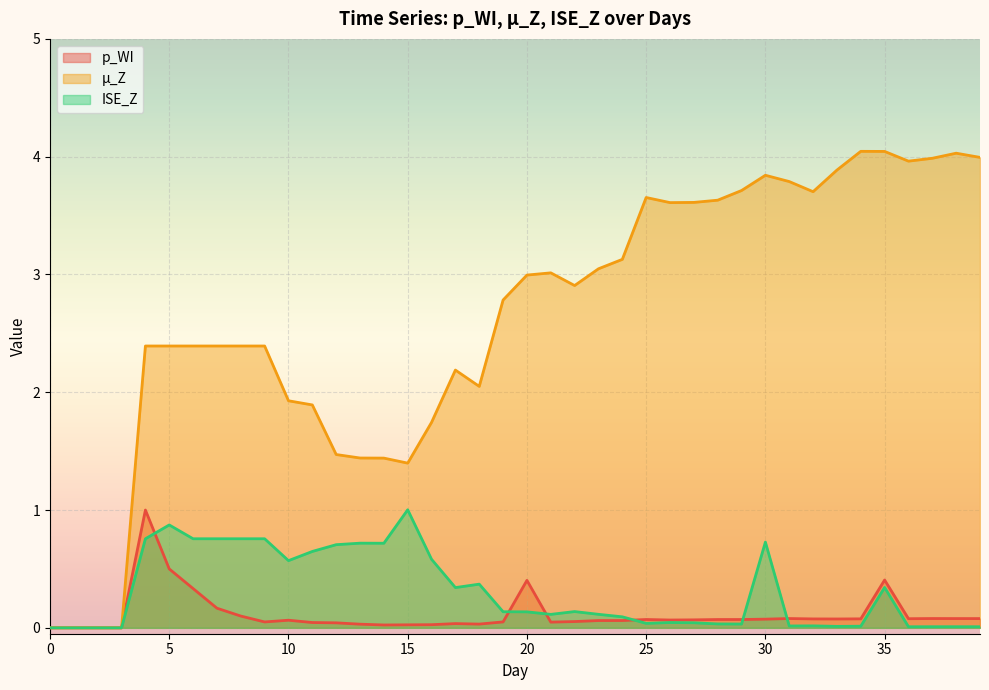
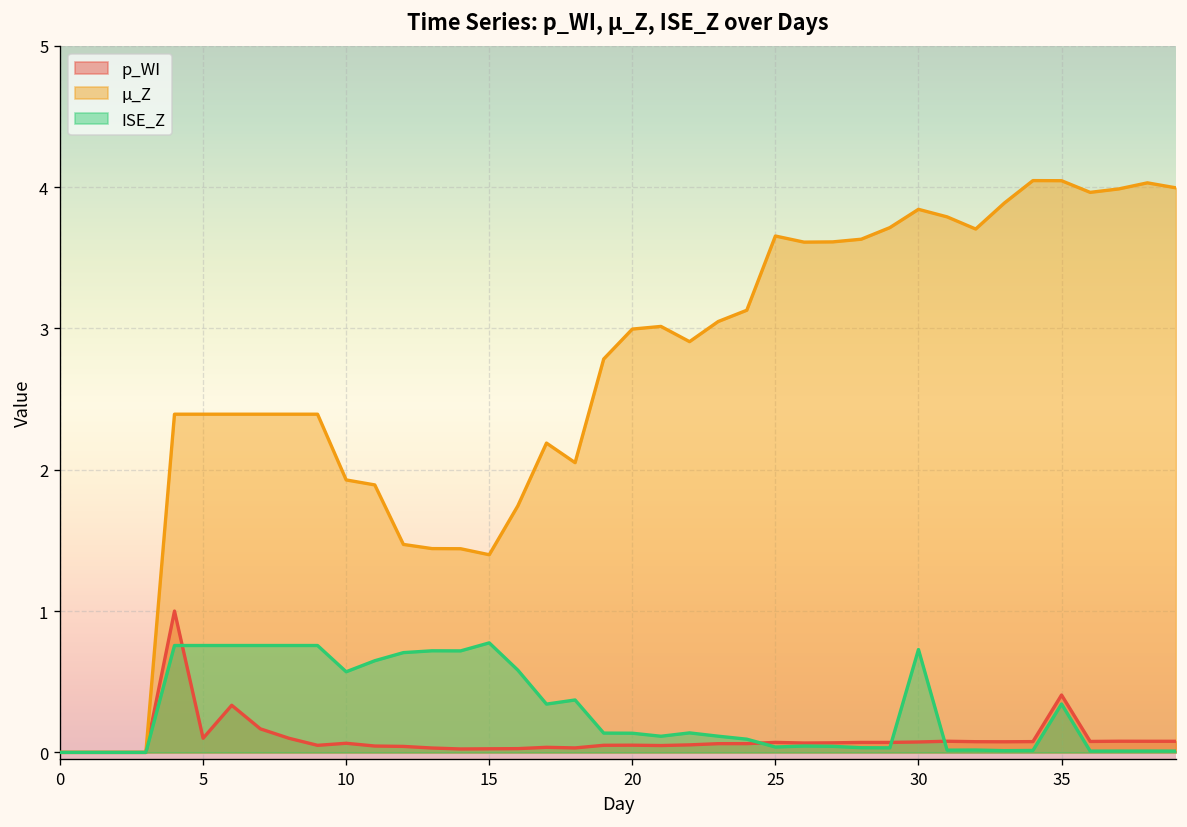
p_WI, 5: 0.5 -> 0.1
ISE_Z, 5: 0.87 -> 0.76
ISE_Z, 15: 1.00 -> 0.77
p_WI, 20: 0.40 -> 0.05
